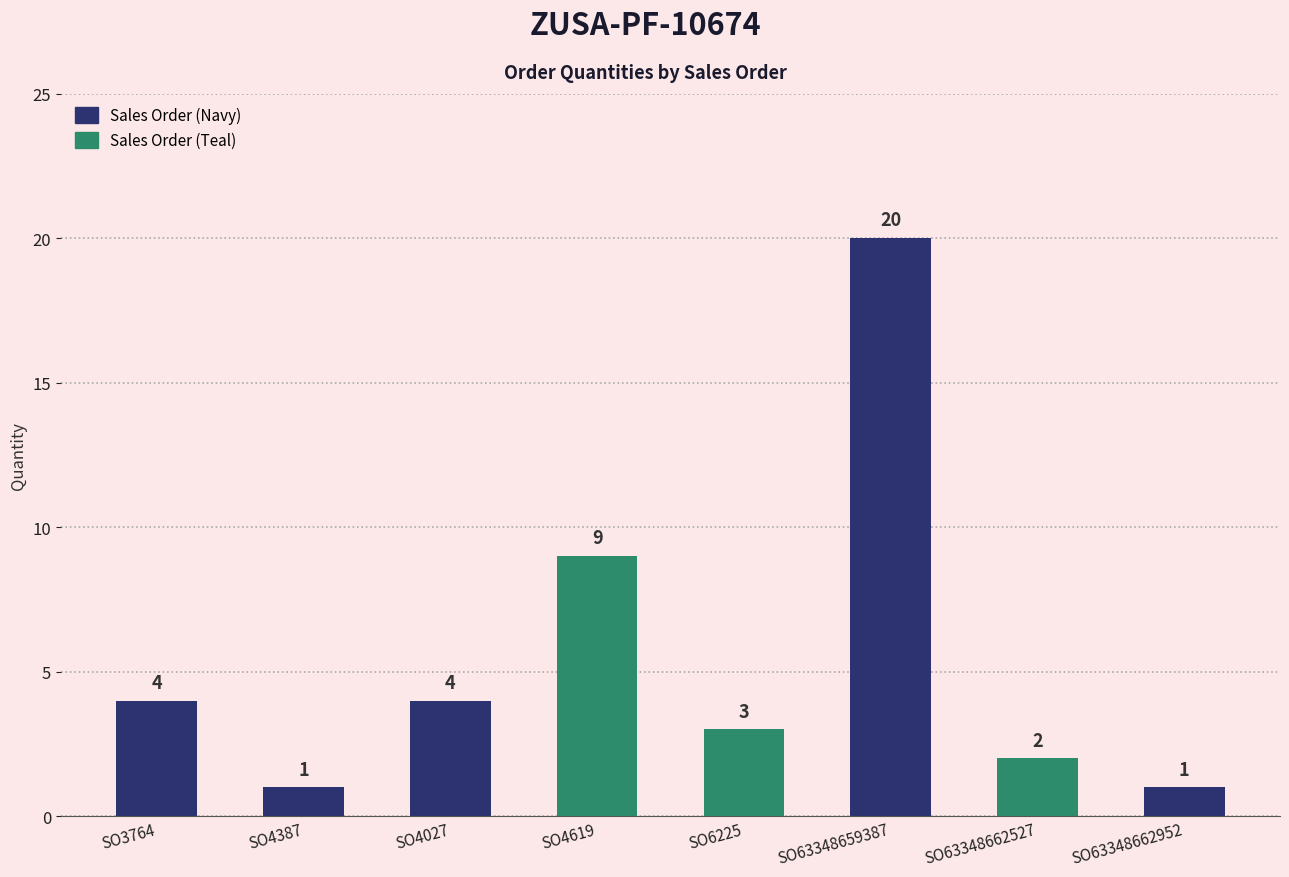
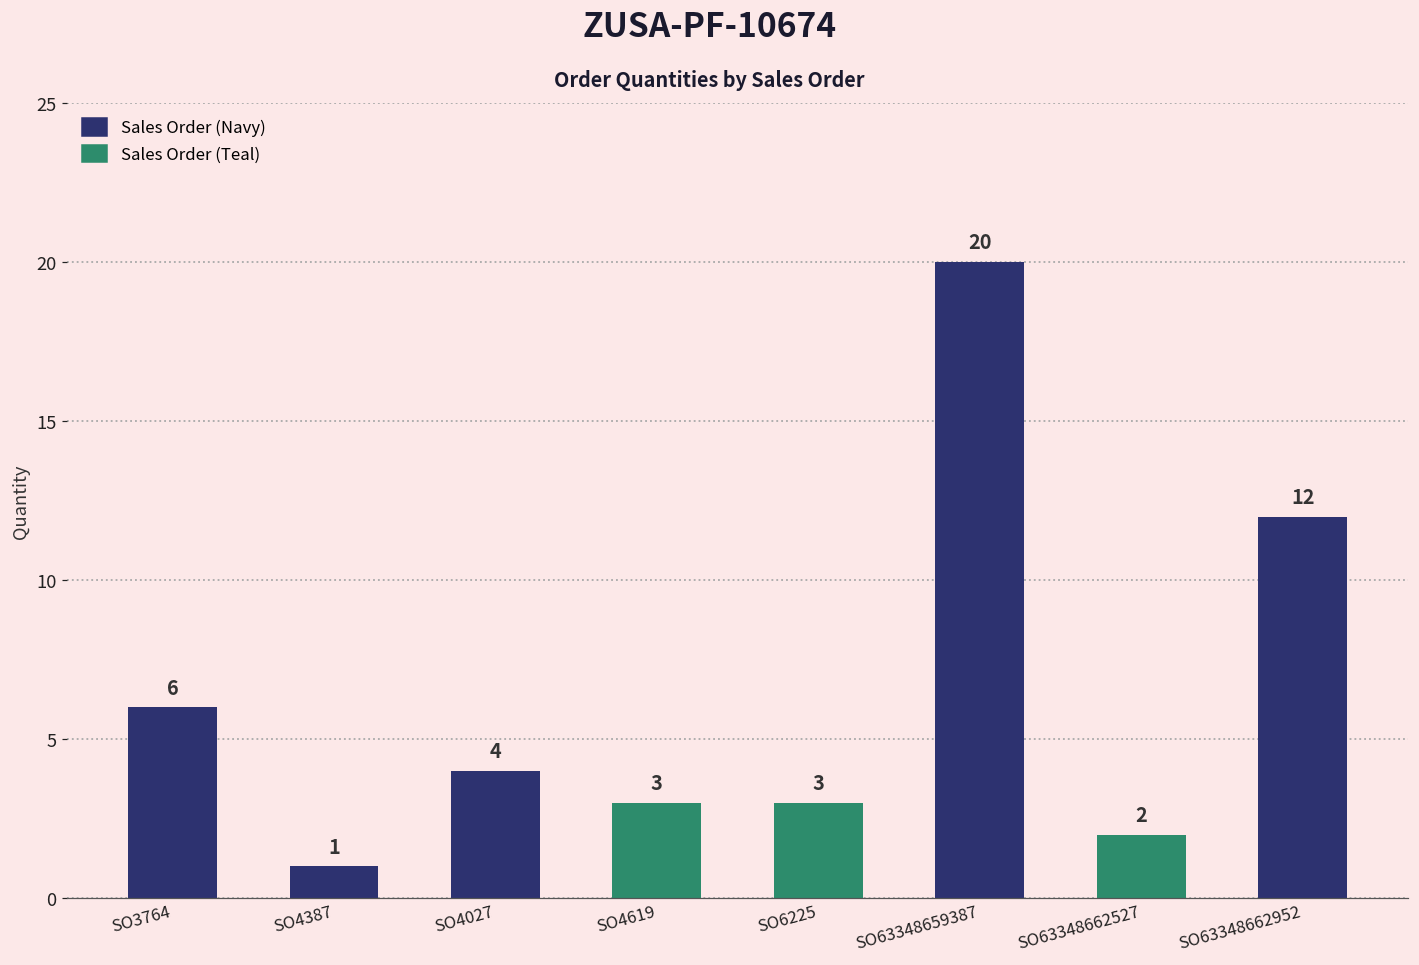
SO3764: 4 -> 6
SO4619: 9 -> 3
SO63348662952: 1 -> 12
